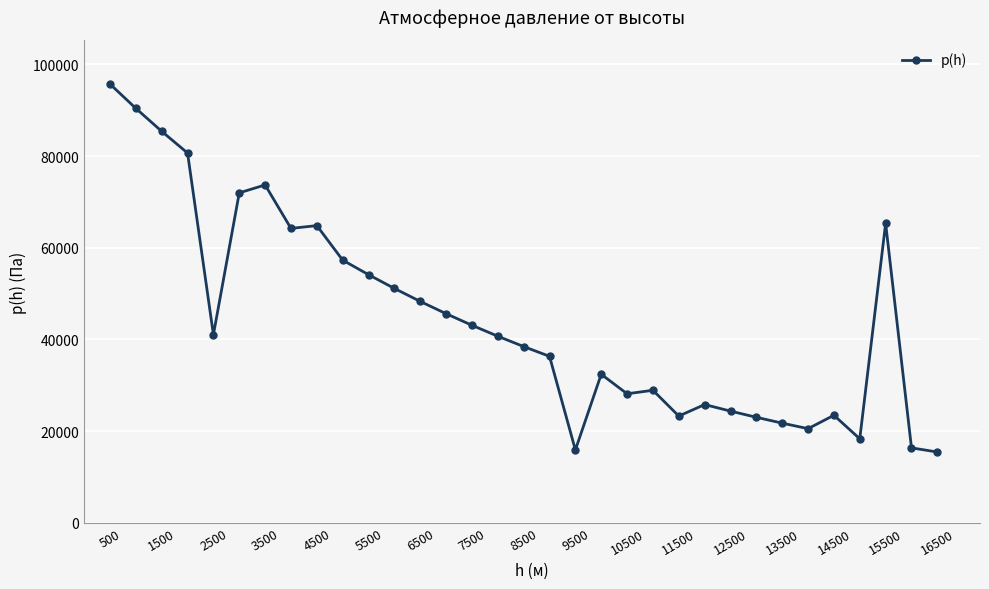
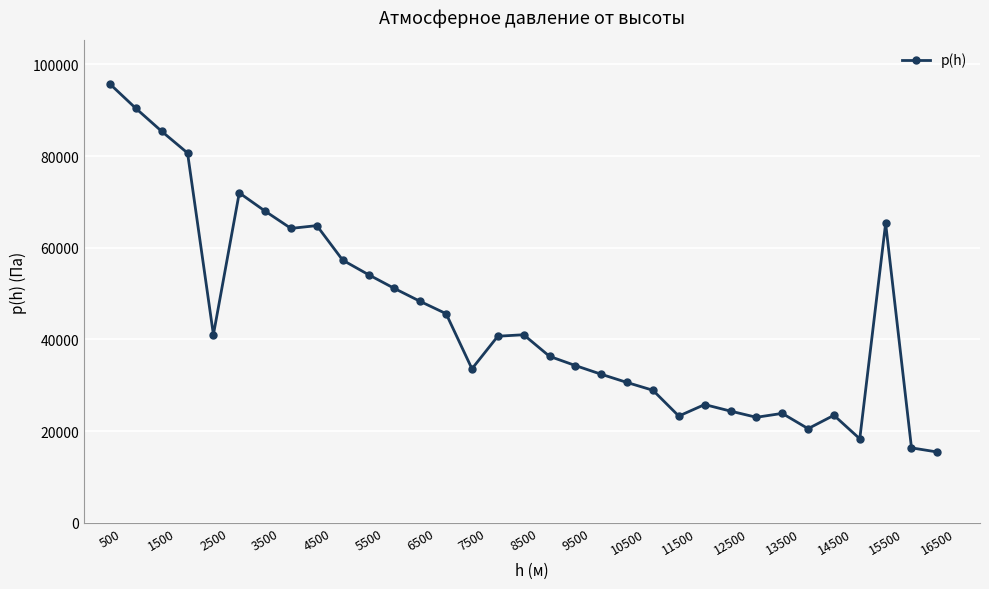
3500: 74000 -> 68000
7500: 43000 -> 34000
8500: 38000 -> 41000
9500: 16000 -> 34000
10500: 28000 -> 31000
13500: 22000 -> 24000
